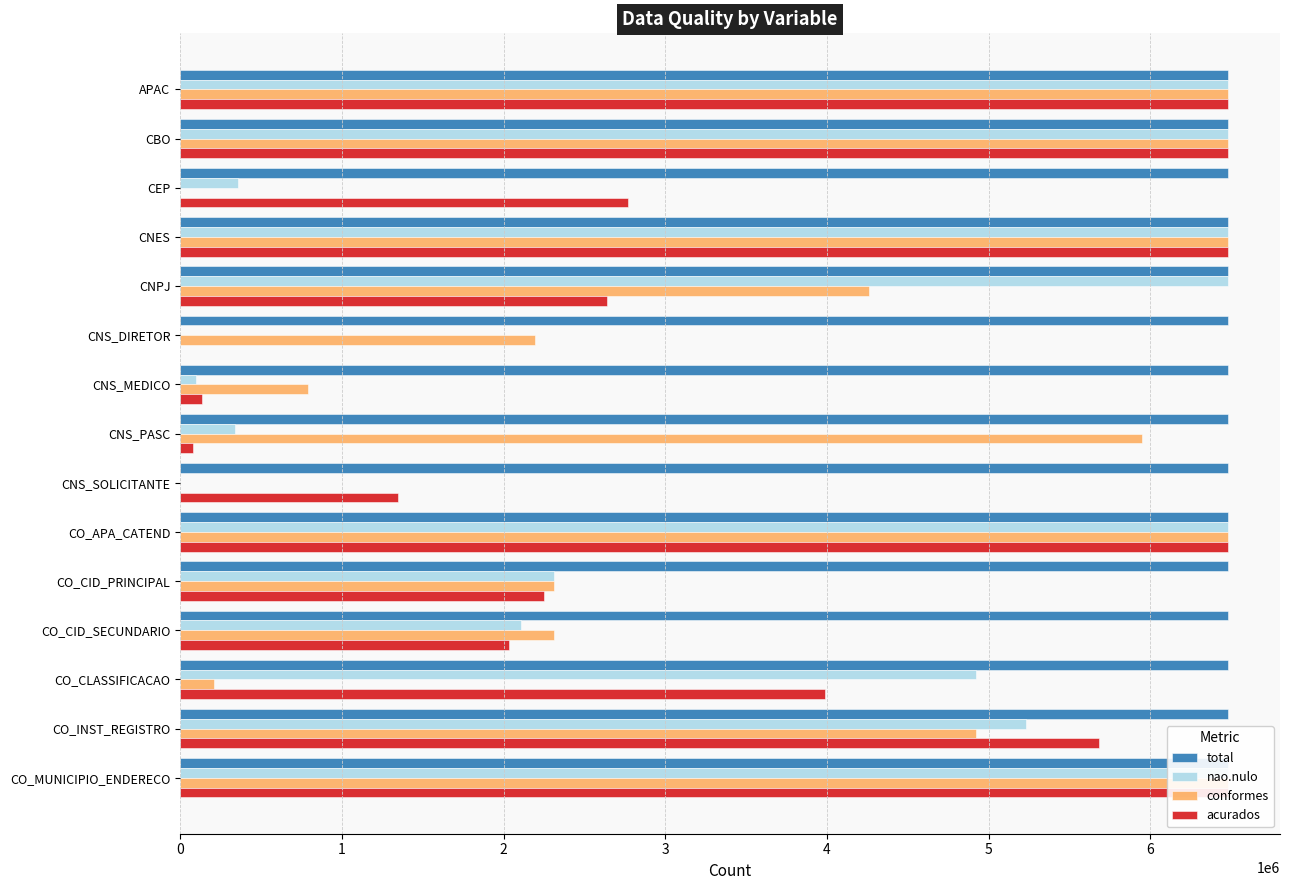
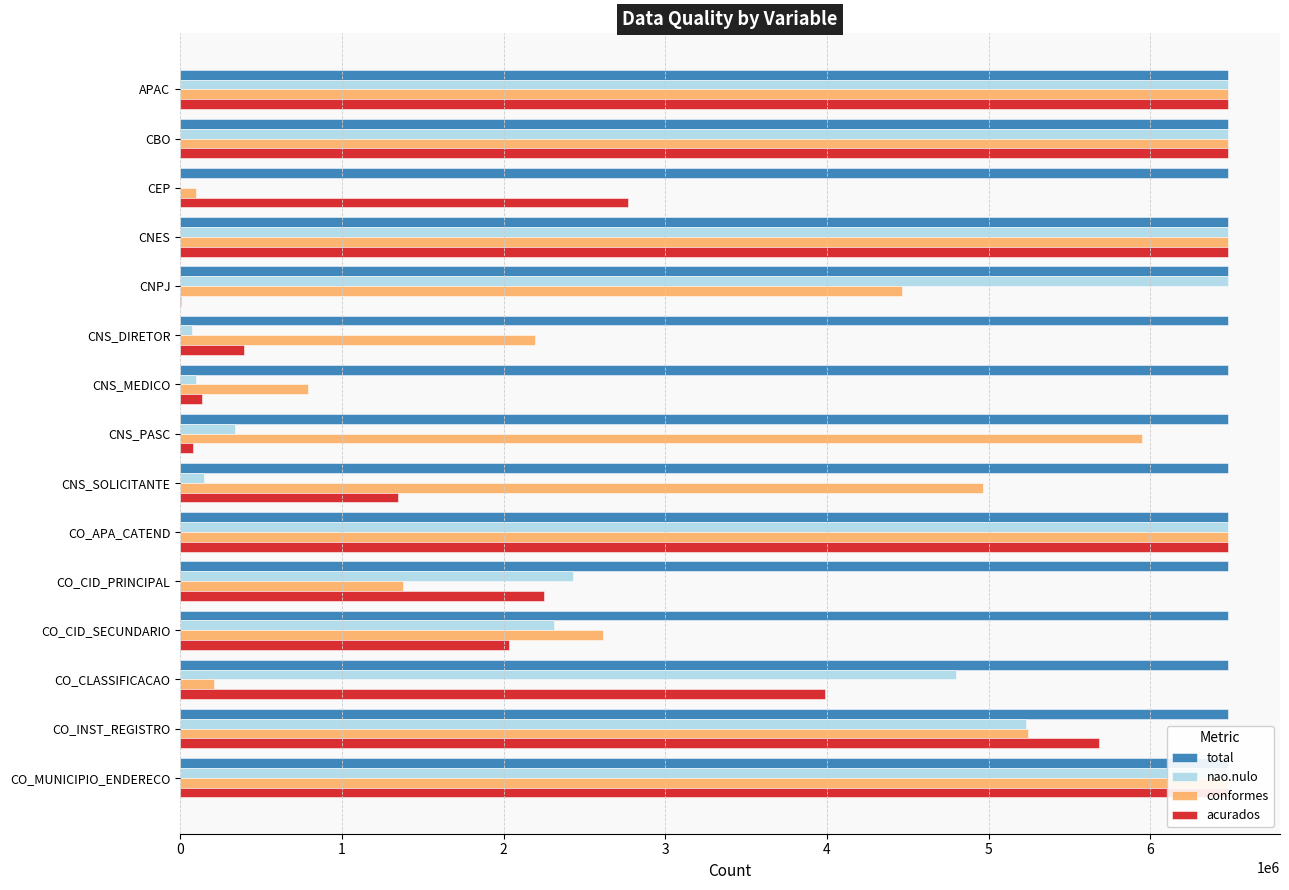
nao.nulo, CEP: 360000 -> 0
conformes, CEP: 0 -> 100000
conformes, CNPJ: 4260000 -> 4470000
acurados, CNPJ: 2640000 -> 0
nao.nulo, CNS_DIRETOR: 0 -> 70000
acurados, CNS_DIRETOR: 0 -> 390000
nao.nulo, CNS_SOLICITANTE: 0 -> 150000
conformes, CNS_SOLICITANTE: 0 -> 4970000
nao.nulo, CO_CID_PRINCIPAL: 2320000 -> 2430000
conformes, CO_CID_PRINCIPAL: 2320000 -> 1380000
nao.nulo, CO_CID_SECUNDARIO: 2110000 -> 2320000
conformes, CO_CID_SECUNDARIO: 2320000 -> 2620000
nao.nulo, CO_CLASSIFICACAO: 4920000 -> 4800000
conformes, CO_INST_REGISTRO: 4920000 -> 5240000
